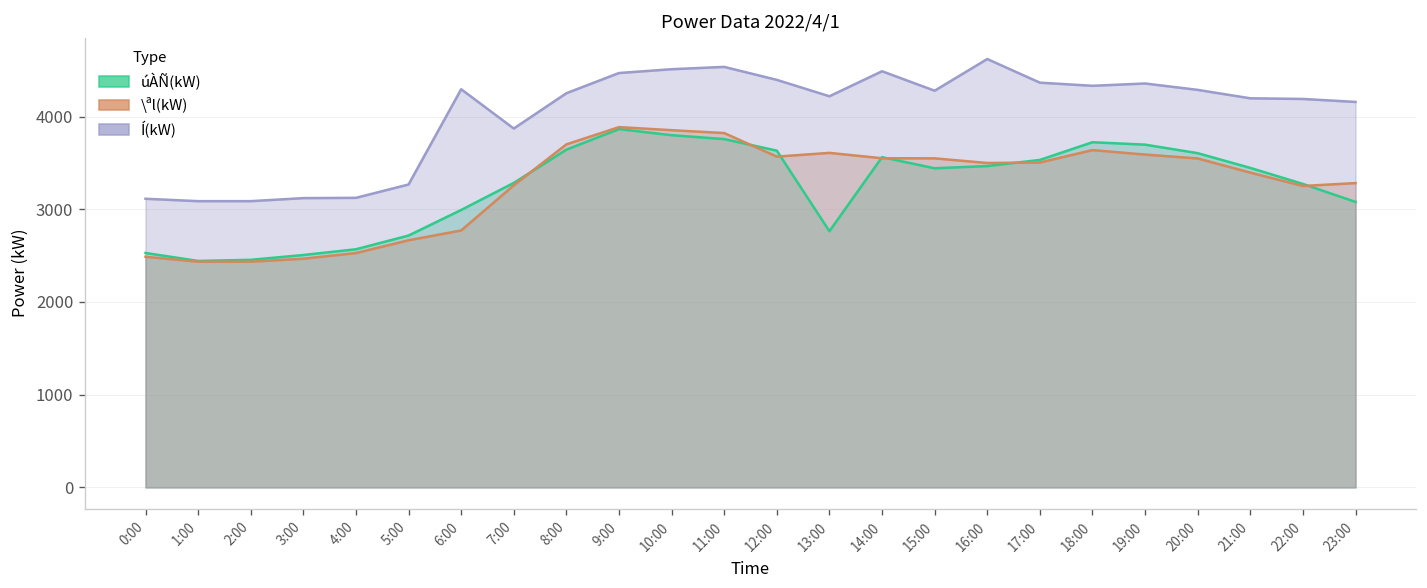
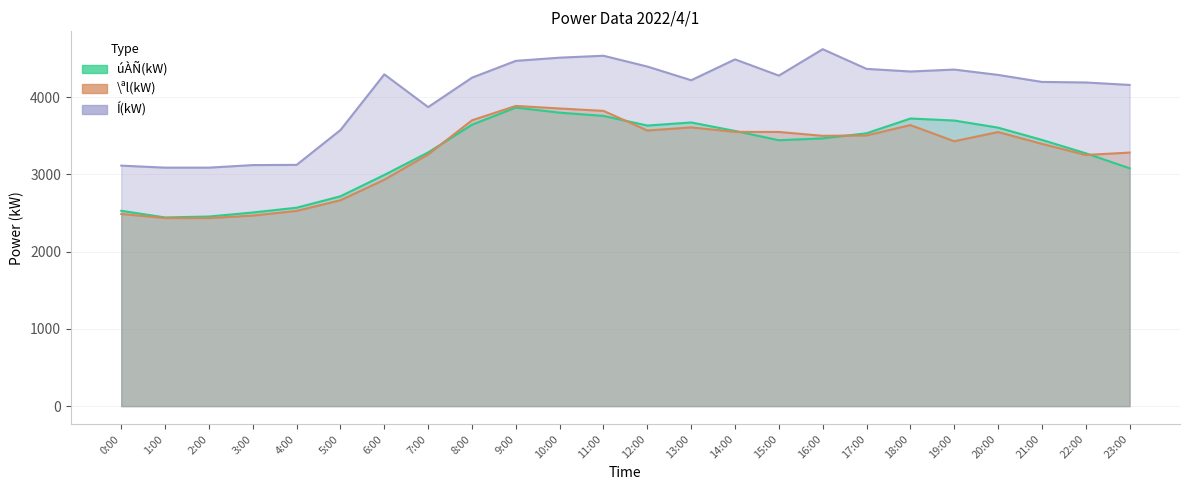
Í(kW), 5:00: 3300 -> 3600
\ªl(kW), 6:00: 2800 -> 2900
úÀÑ(kW), 13:00: 2800 -> 3700
\ªl(kW), 19:00: 3600 -> 3400
